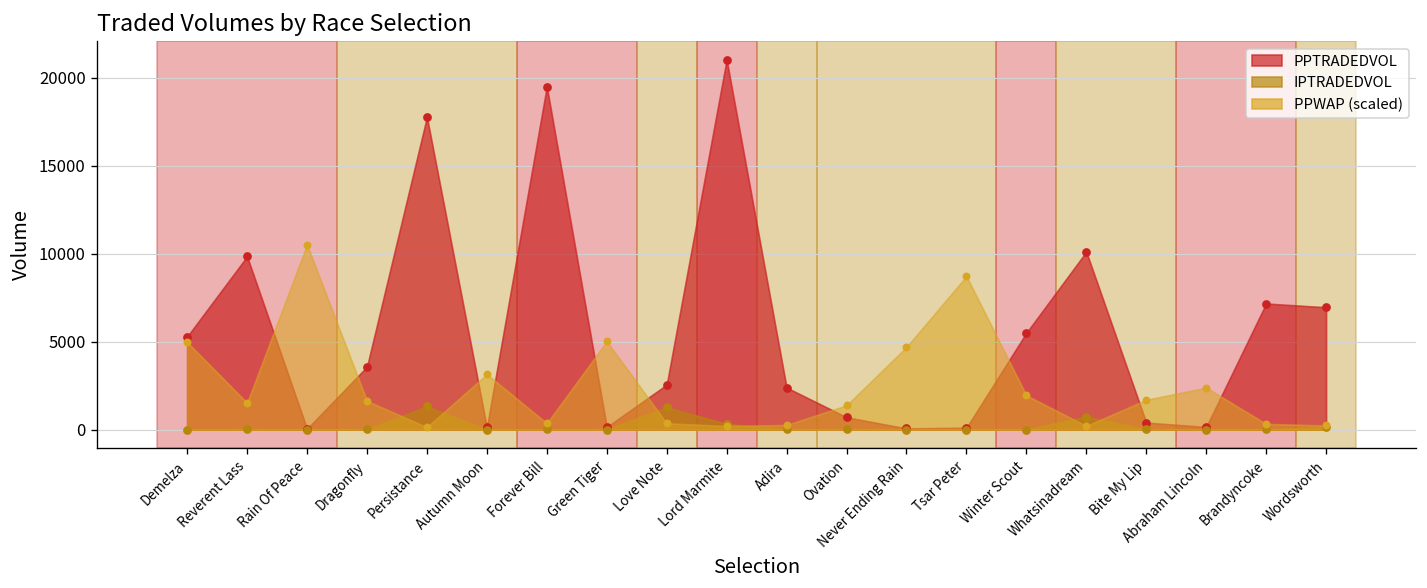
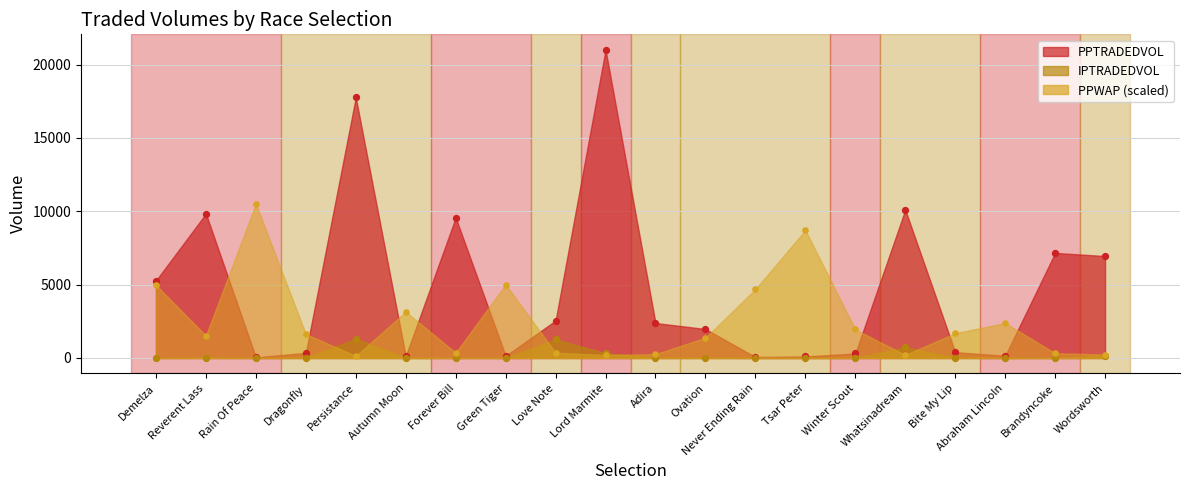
PPTRADEDVOL, Dragonfly: 3600 -> 300
PPTRADEDVOL, Forever Bill: 19500 -> 9600
PPTRADEDVOL, Ovation: 700 -> 2000
PPTRADEDVOL, Winter Scout: 5500 -> 300
